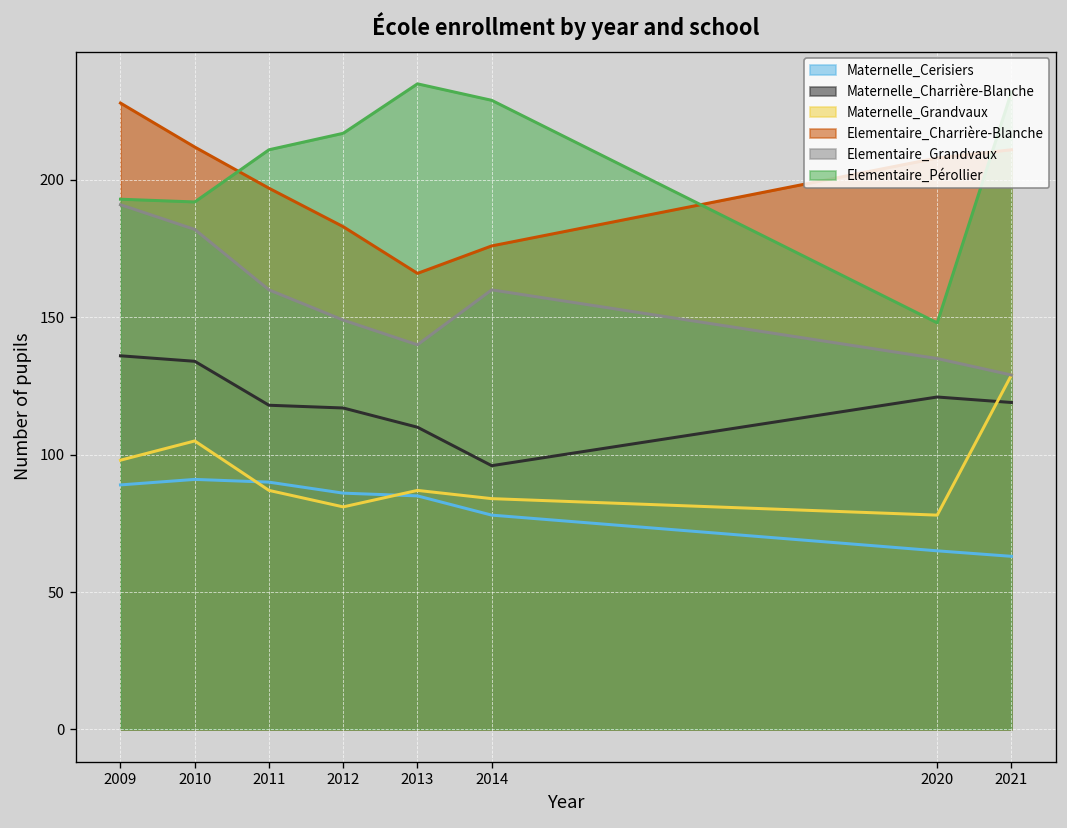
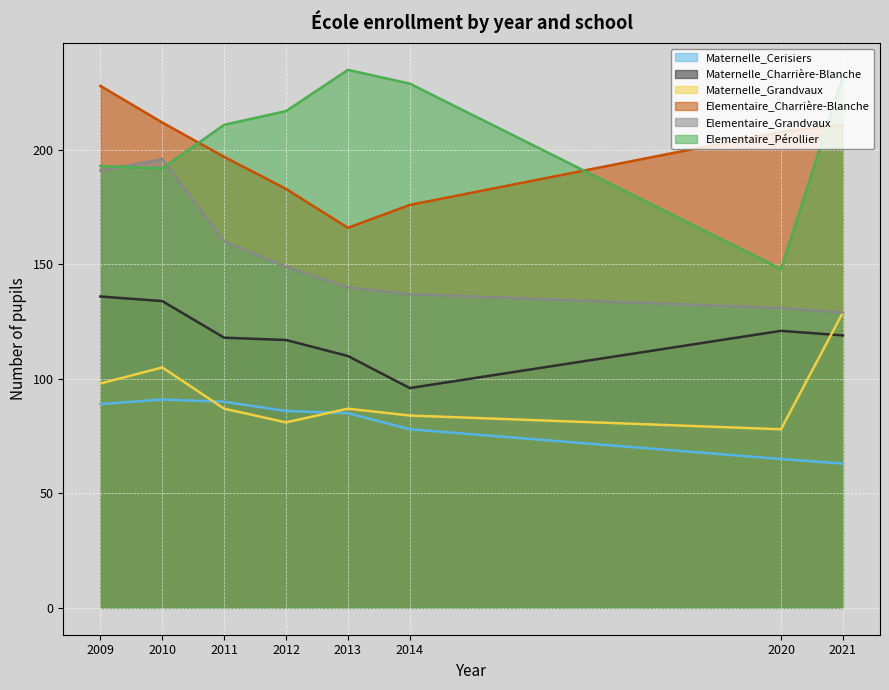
Elementaire_Grandvaux, 2010: 182 -> 196
Elementaire_Grandvaux, 2014: 160 -> 137
Elementaire_Grandvaux, 2020: 135 -> 131
